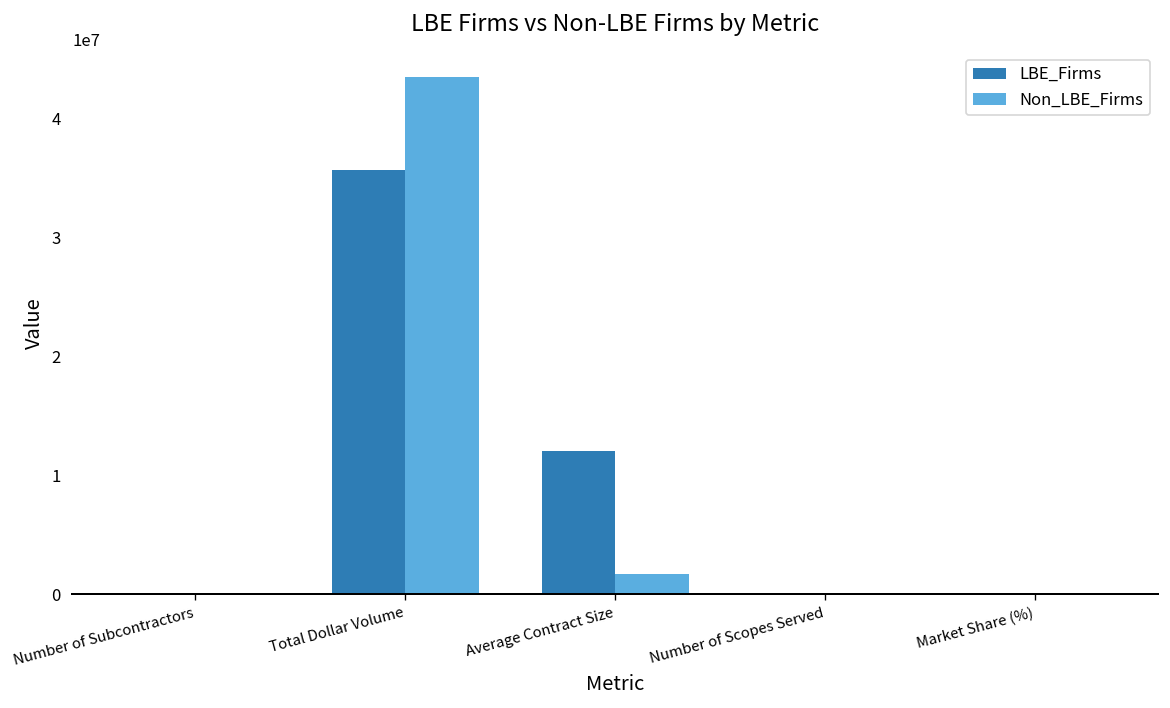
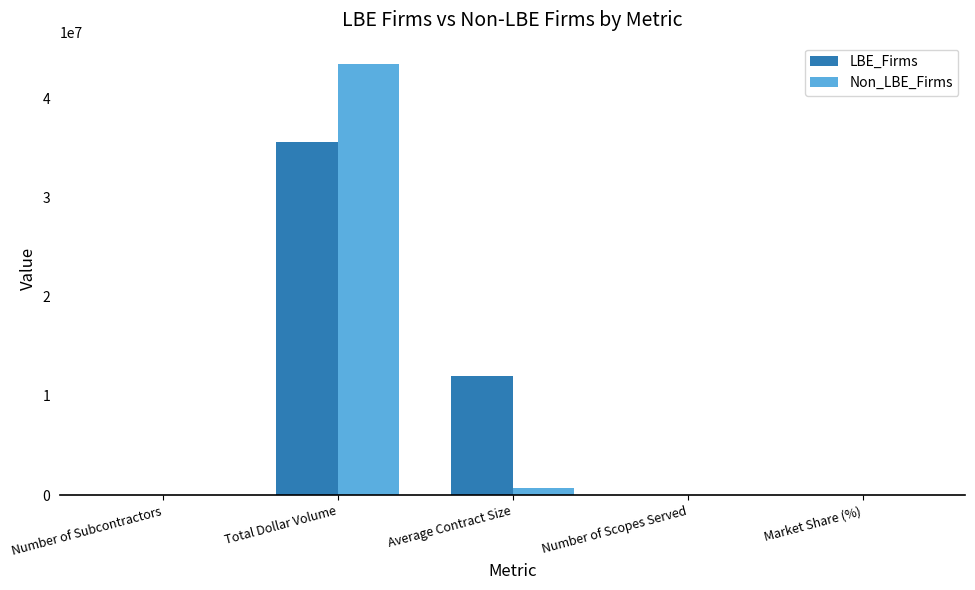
Non_LBE_Firms, Average Contract Size: 2000000 -> 1000000
